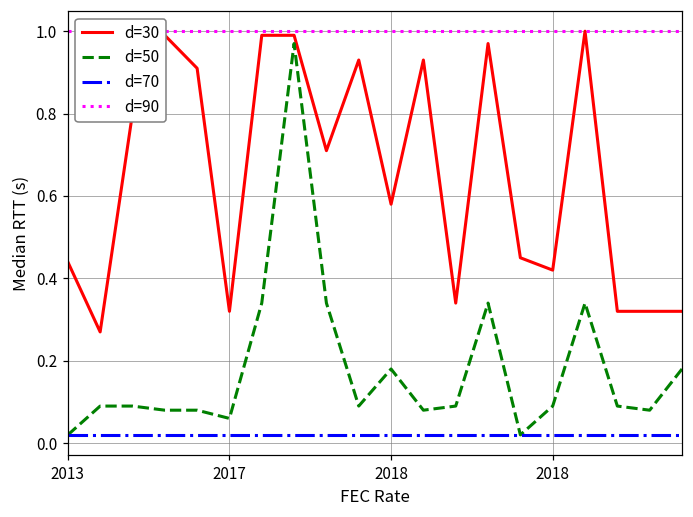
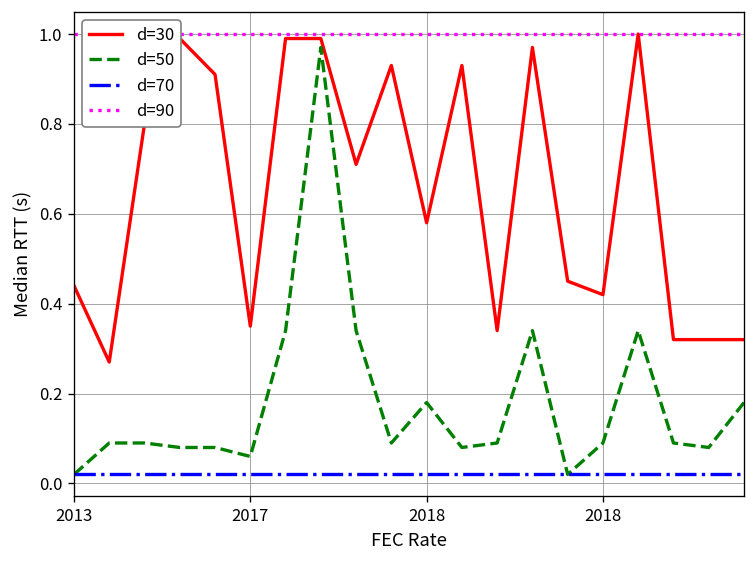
d=30, 2017: 0.32 -> 0.35
